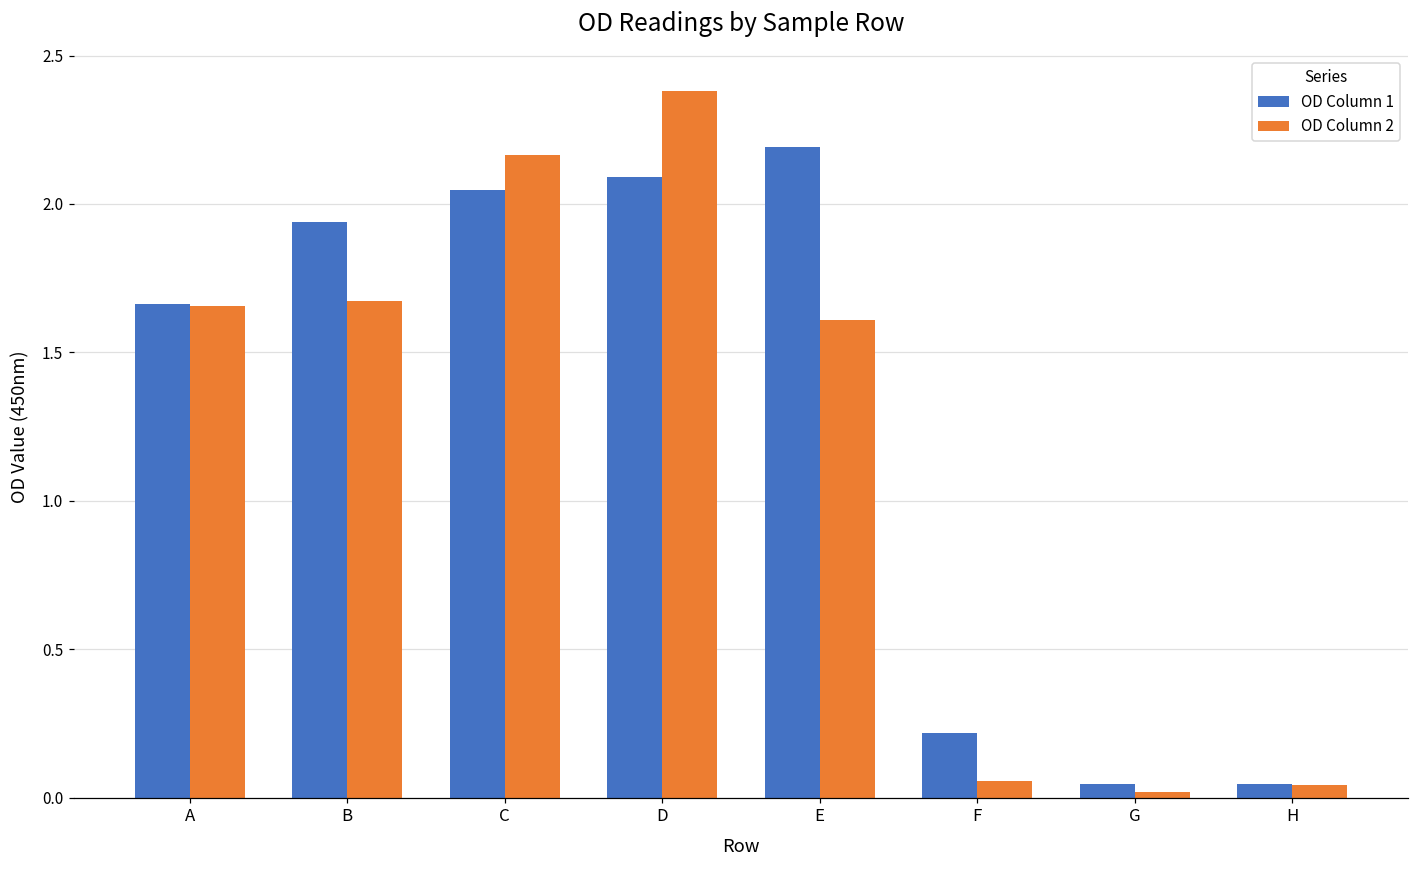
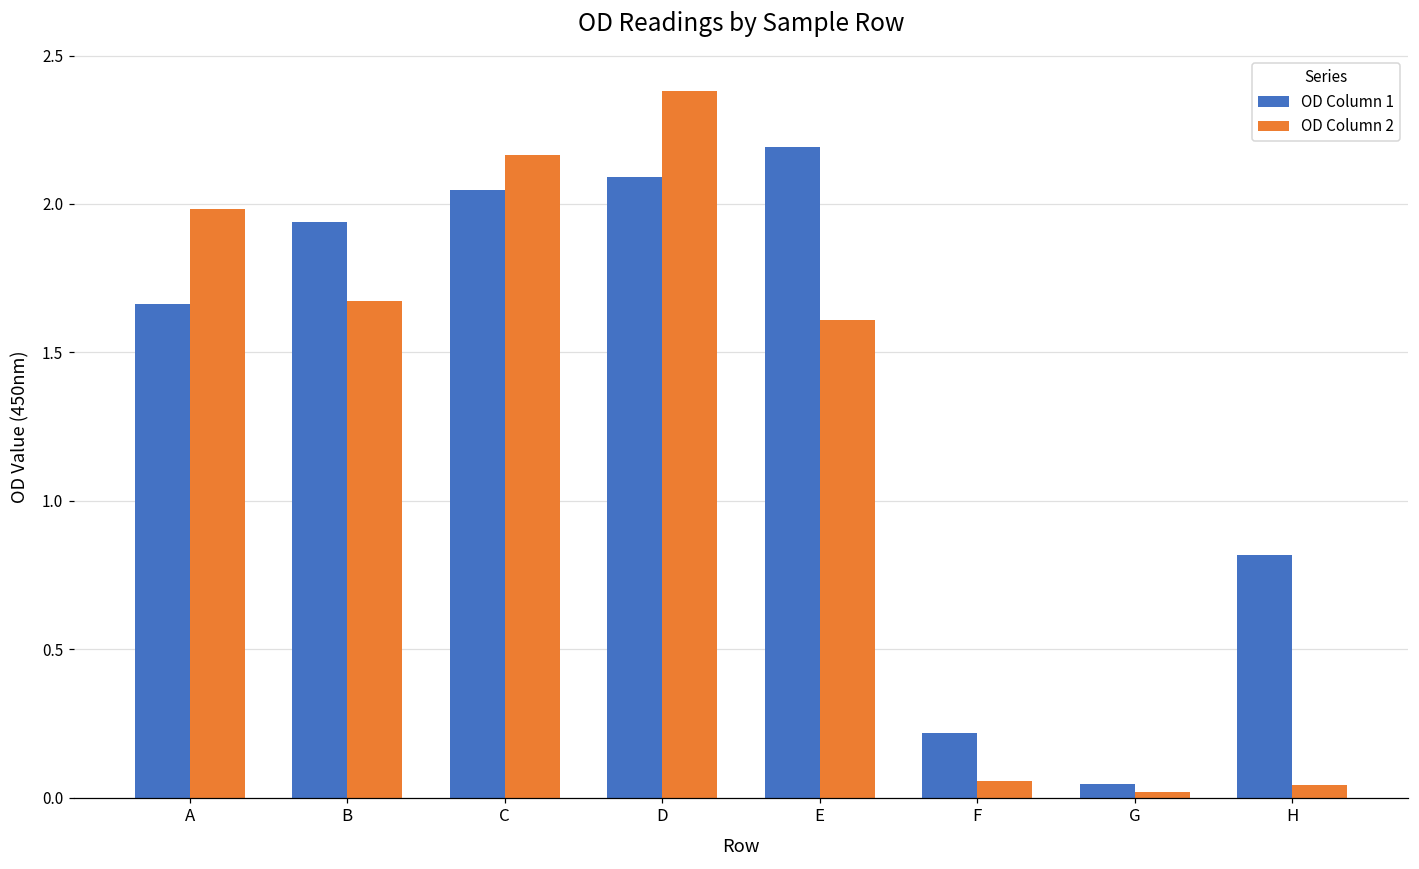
OD Column 2, A: 1.66 -> 1.98
OD Column 1, H: 0.05 -> 0.82
